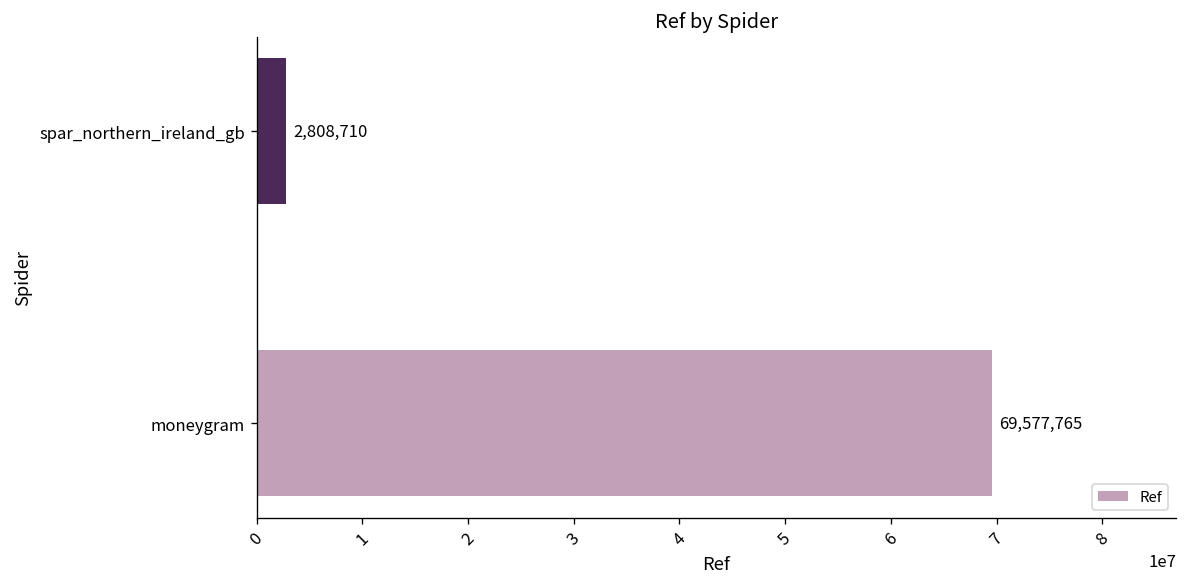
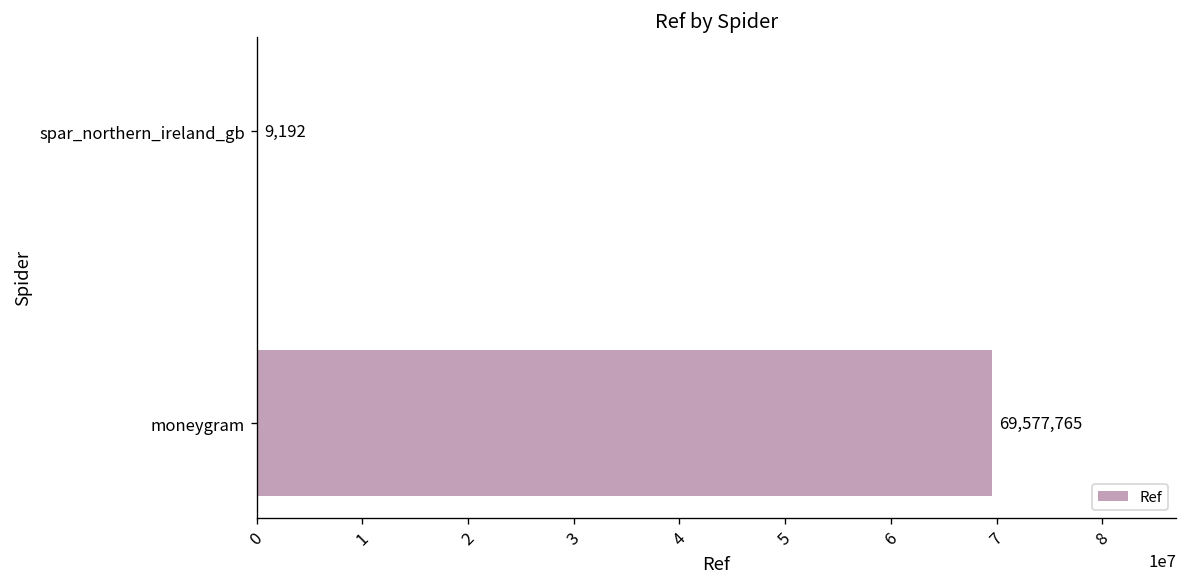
spar_northern_ireland_gb: 2,808,710 -> 9,192
